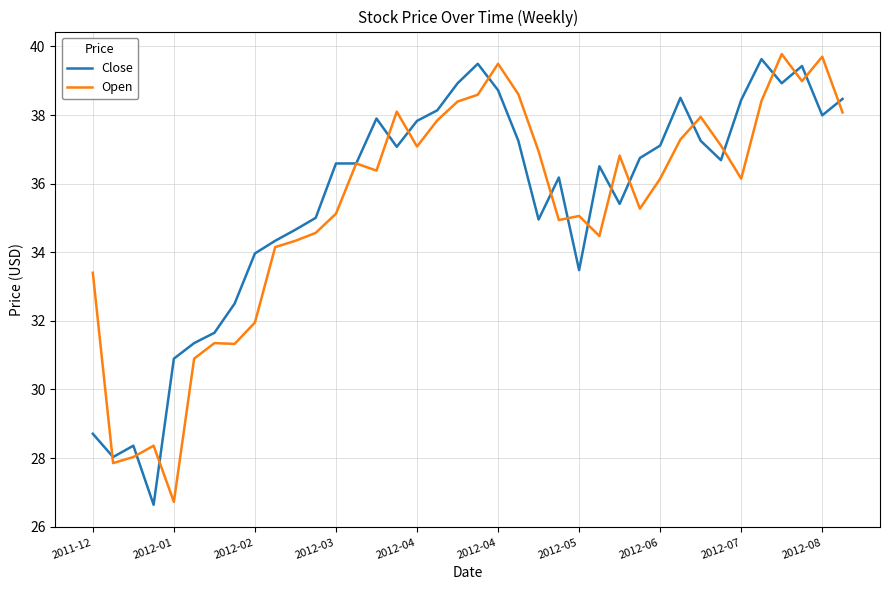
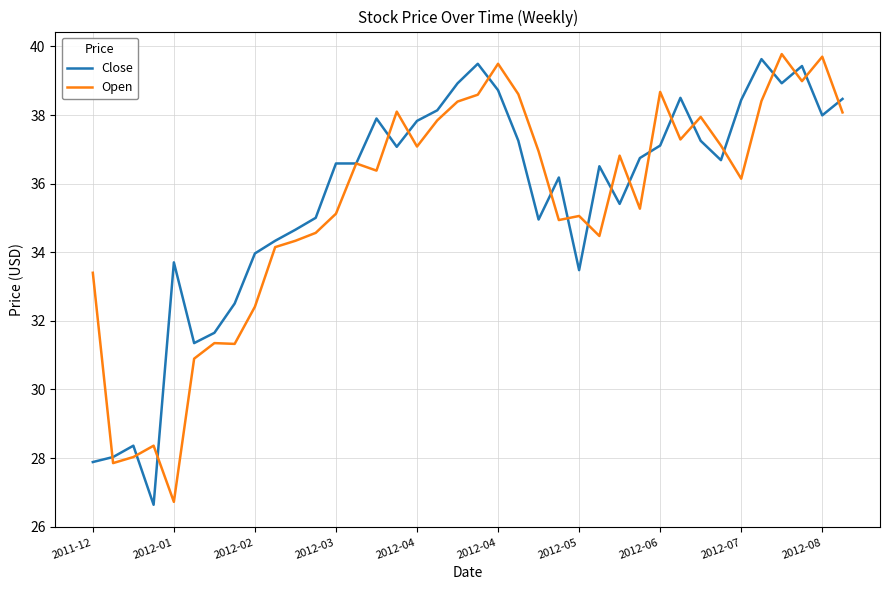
Close, 2011-12: 28.7 -> 27.9
Close, 2012-01: 30.9 -> 33.7
Open, 2012-02: 32.0 -> 32.4
Open, 2012-06: 36.1 -> 38.7
